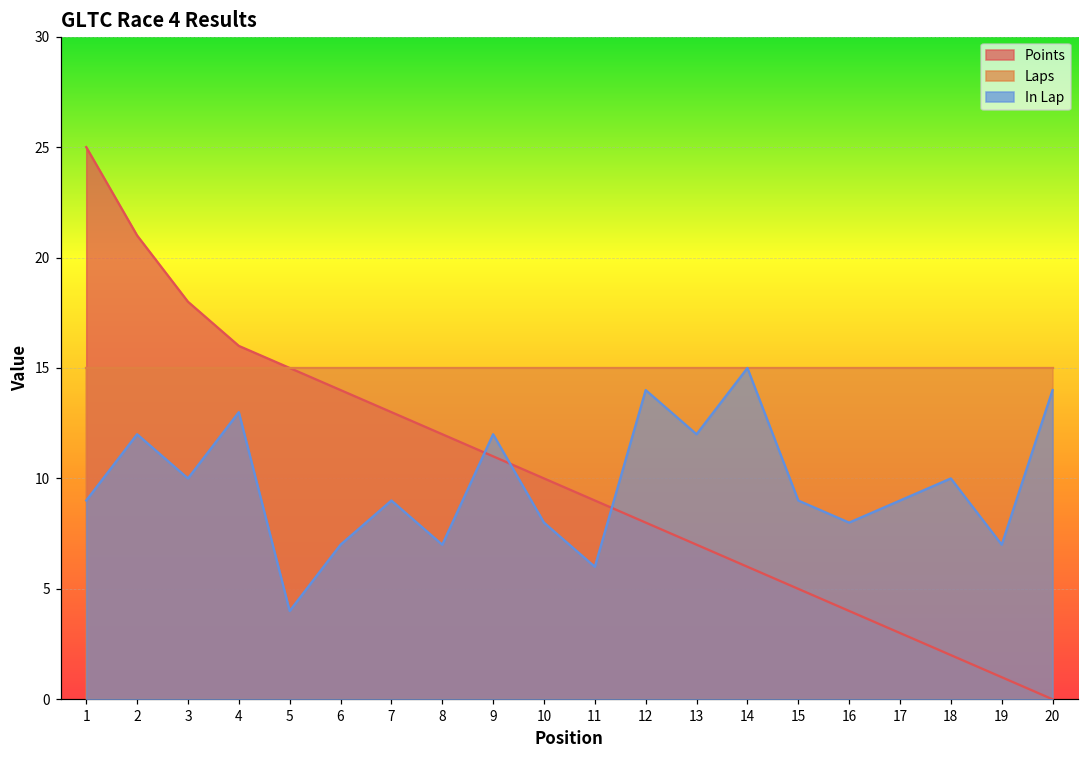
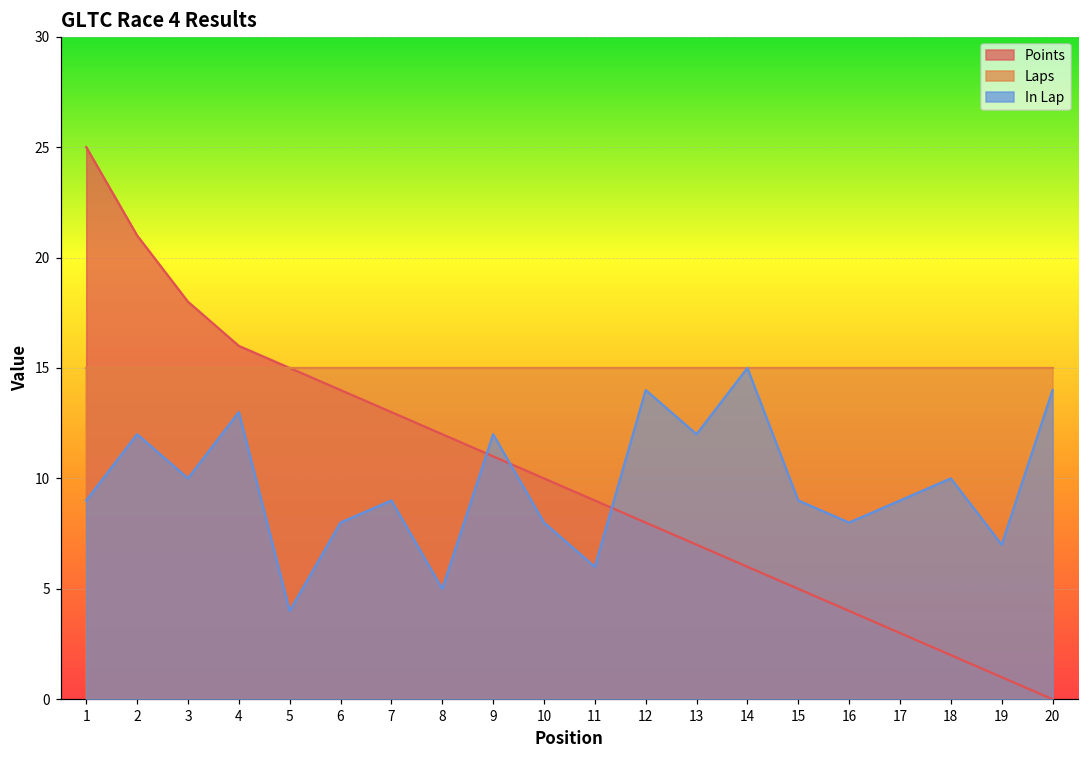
In Lap, 6: 7 -> 8
In Lap, 8: 7 -> 5
